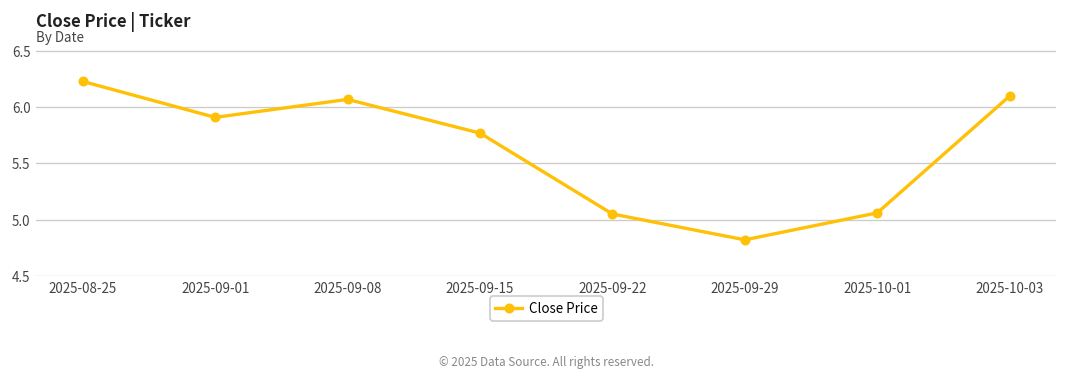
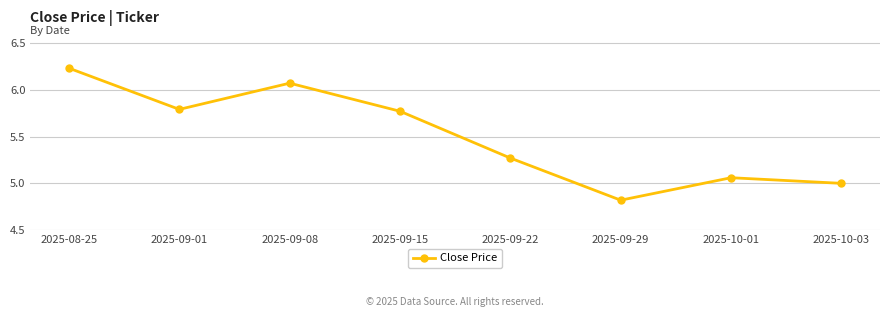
2025-09-01: 5.9 -> 5.8
2025-09-22: 5.1 -> 5.3
2025-10-03: 6.1 -> 5.0
